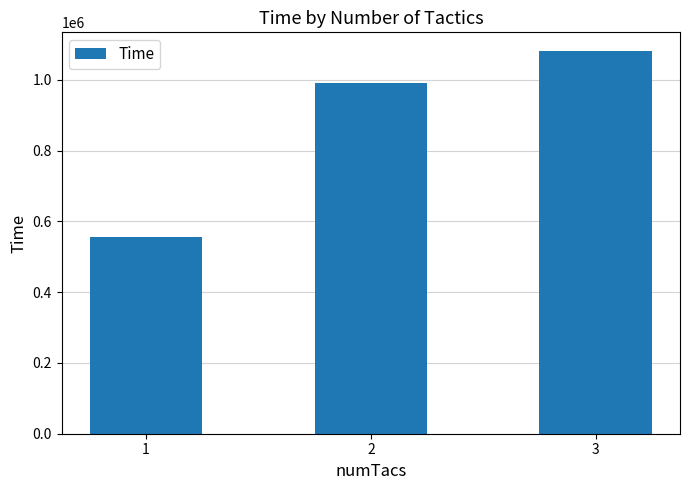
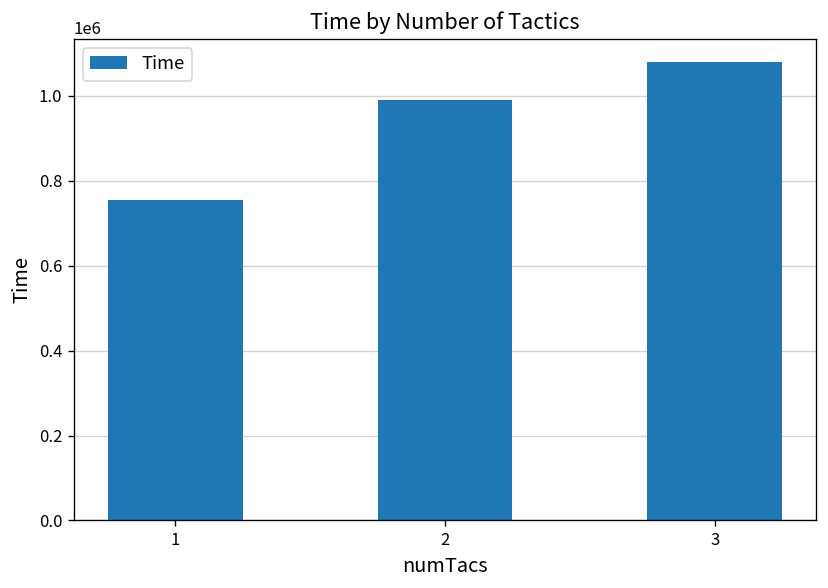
1: 560000 -> 750000
